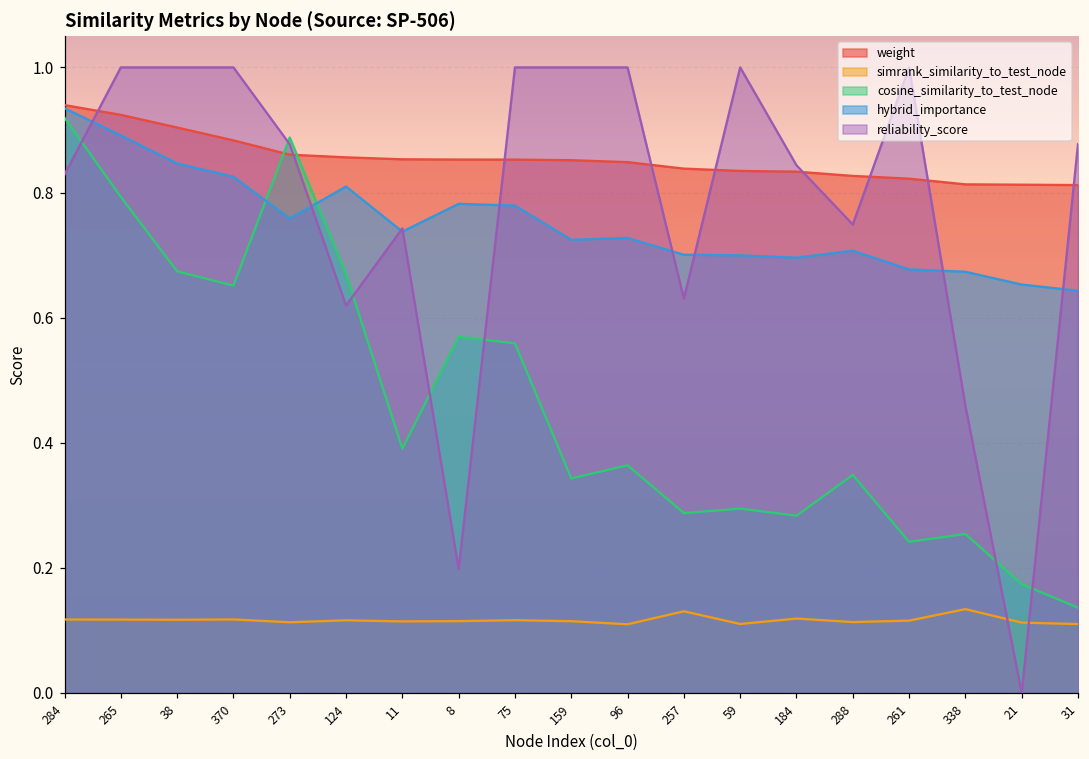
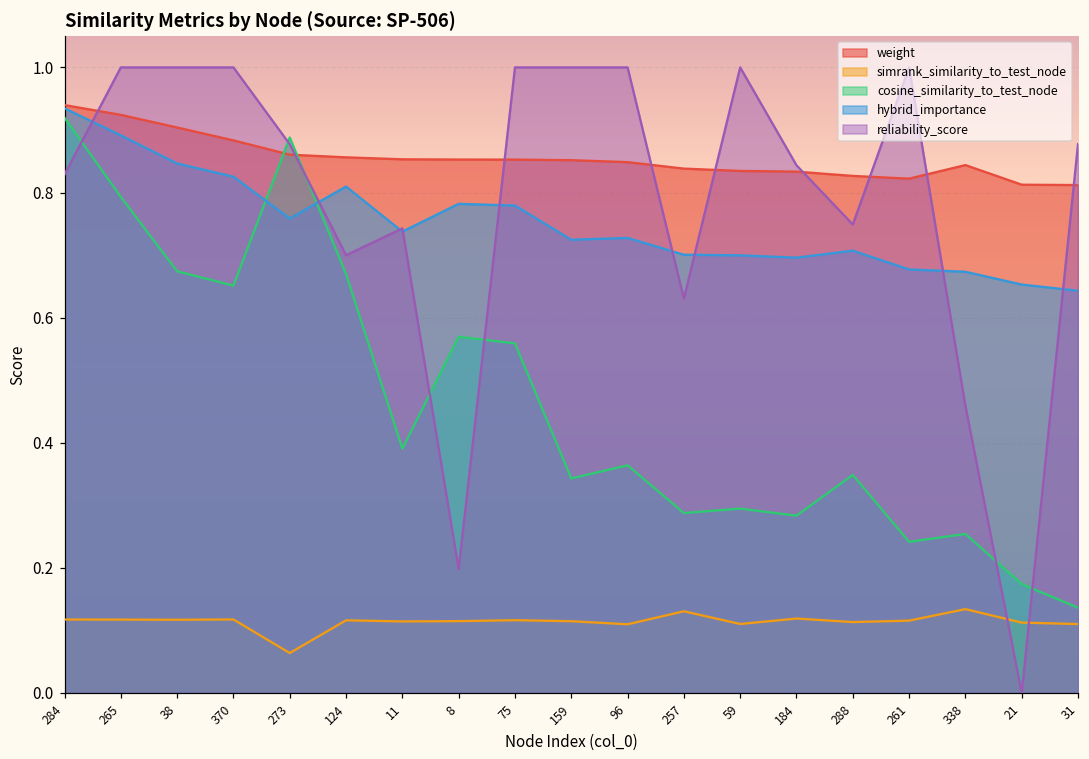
simrank_similarity_to_test_node, 273: 0.11 -> 0.06
reliability_score, 124: 0.62 -> 0.70
weight, 338: 0.81 -> 0.84
